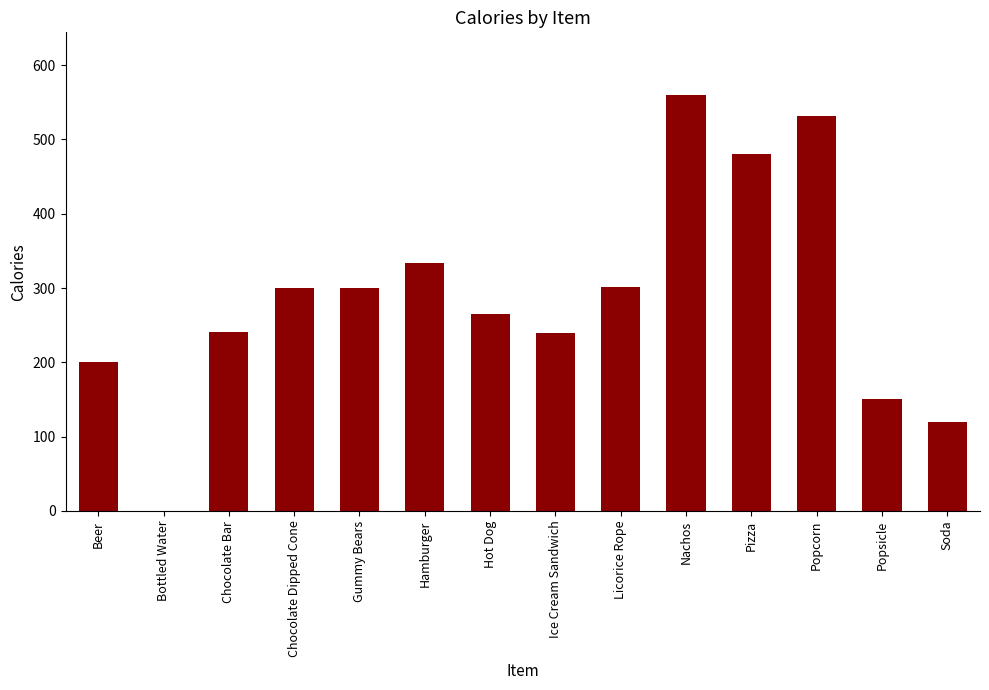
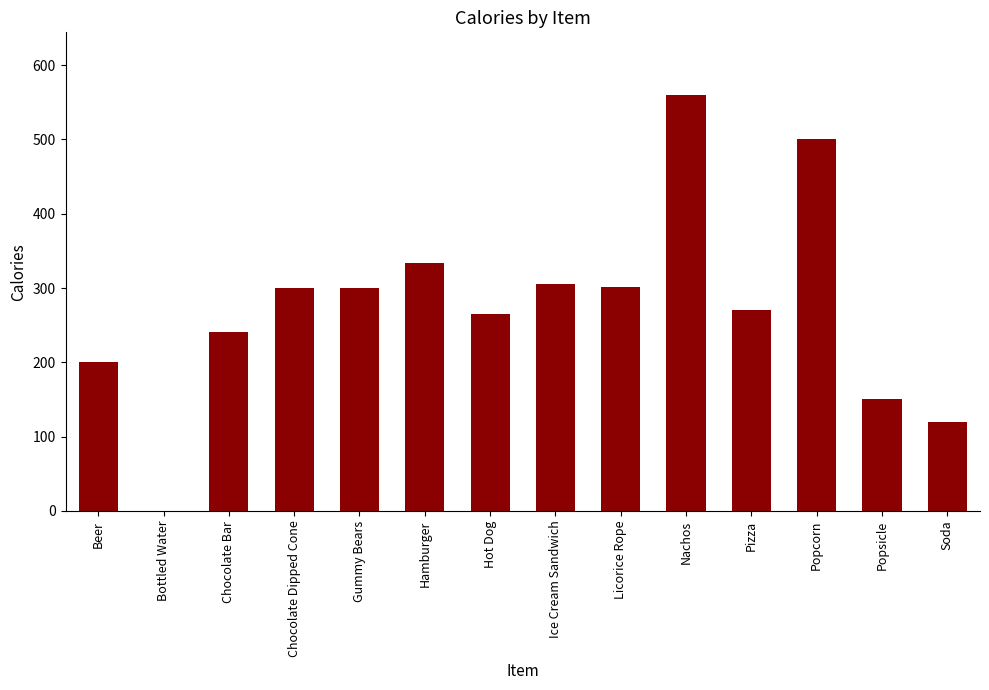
Ice Cream Sandwich: 240 -> 310
Pizza: 480 -> 270
Popcorn: 530 -> 500
